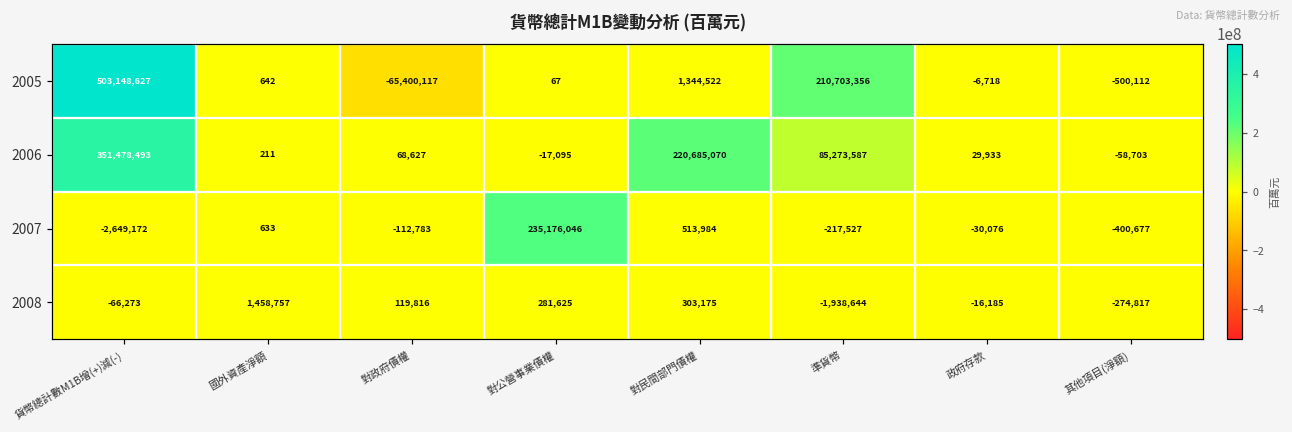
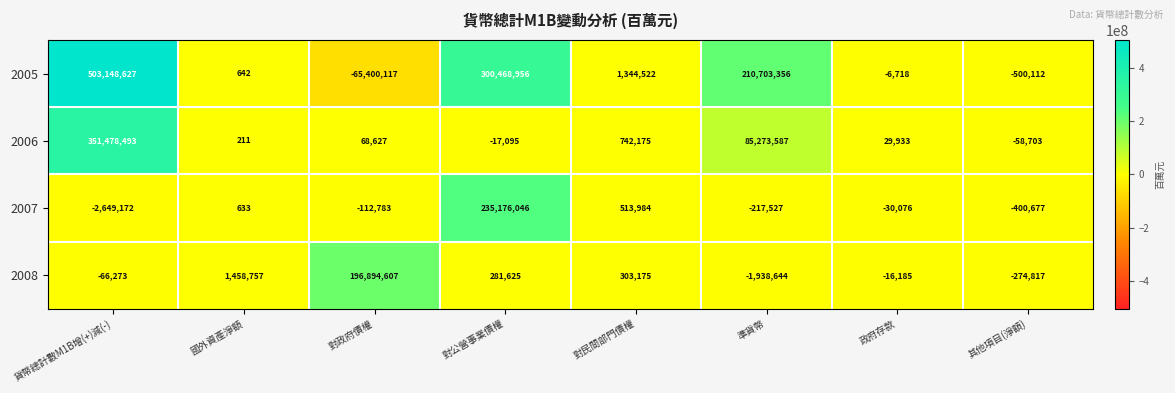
2005, 對公營事業債權: 67 -> 300,468,956
2006, 對民間部門債權: 220,685,070 -> 742,175
2008, 對政府債權: 119,816 -> 196,894,607
